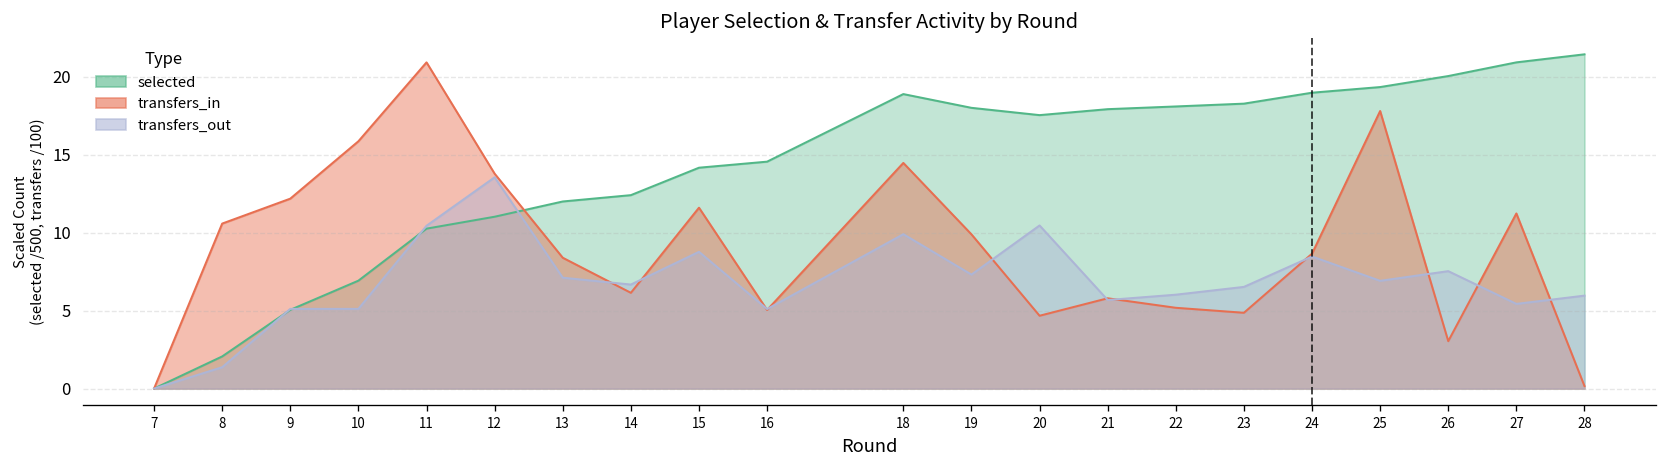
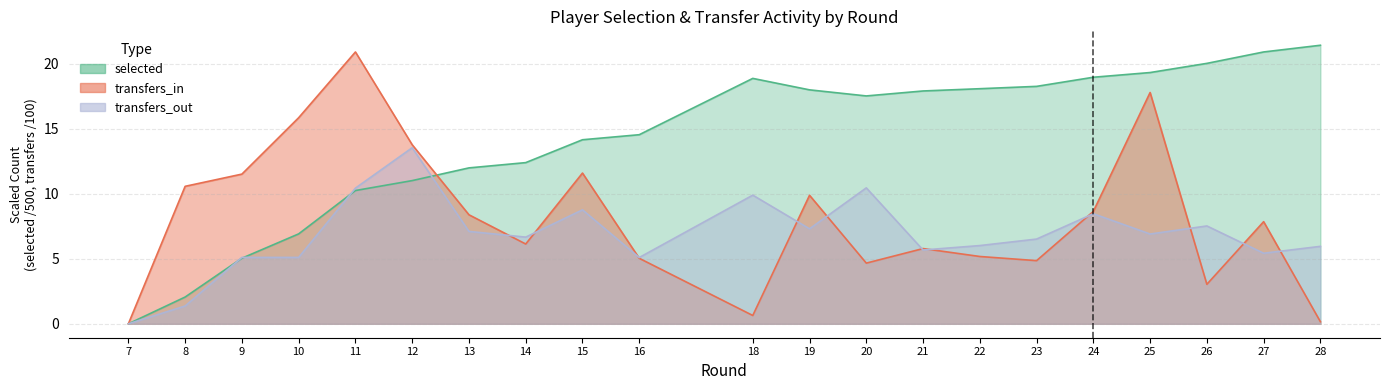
transfers_in, 9: 12.2 -> 11.5
transfers_in, 18: 14.5 -> 0.6
transfers_in, 27: 11.2 -> 7.9
